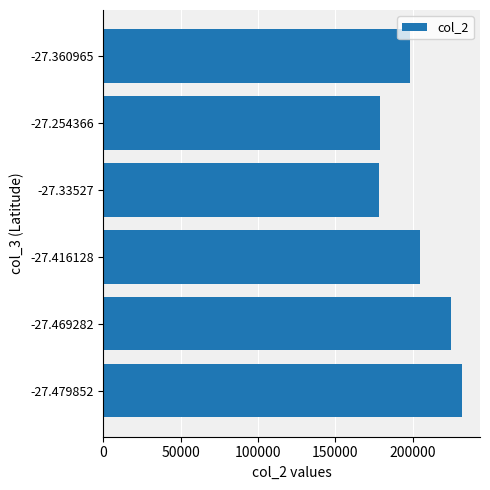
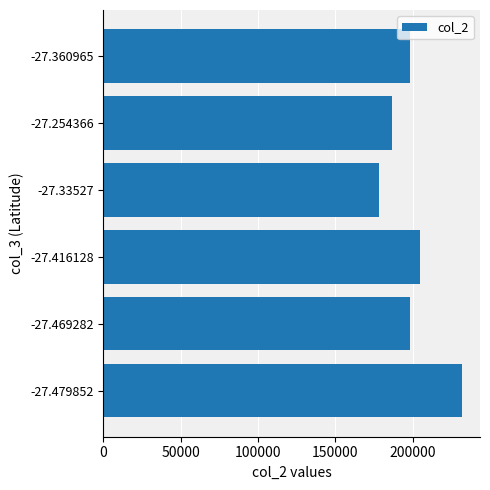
-27.254366: 179000 -> 187000
-27.469282: 225000 -> 198000
